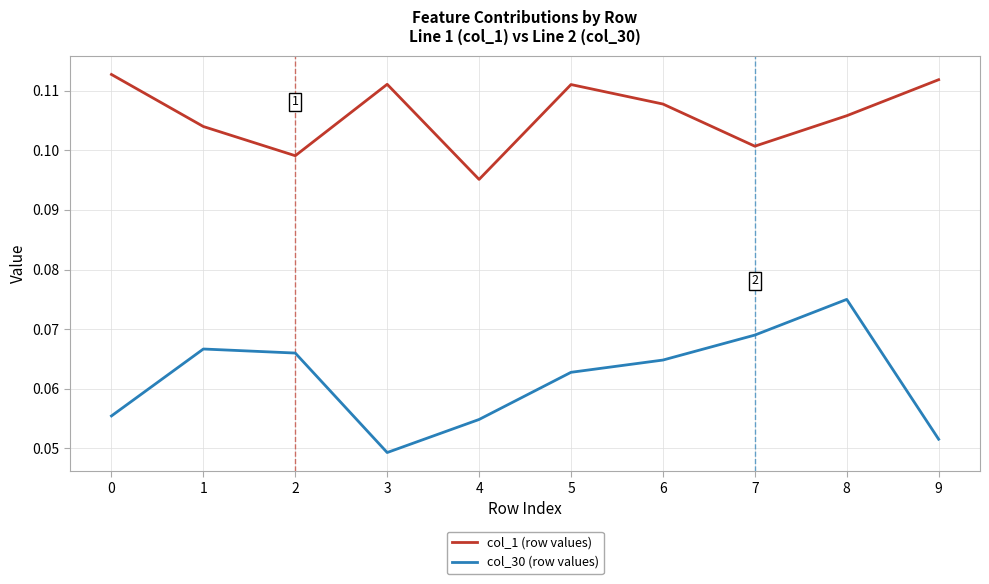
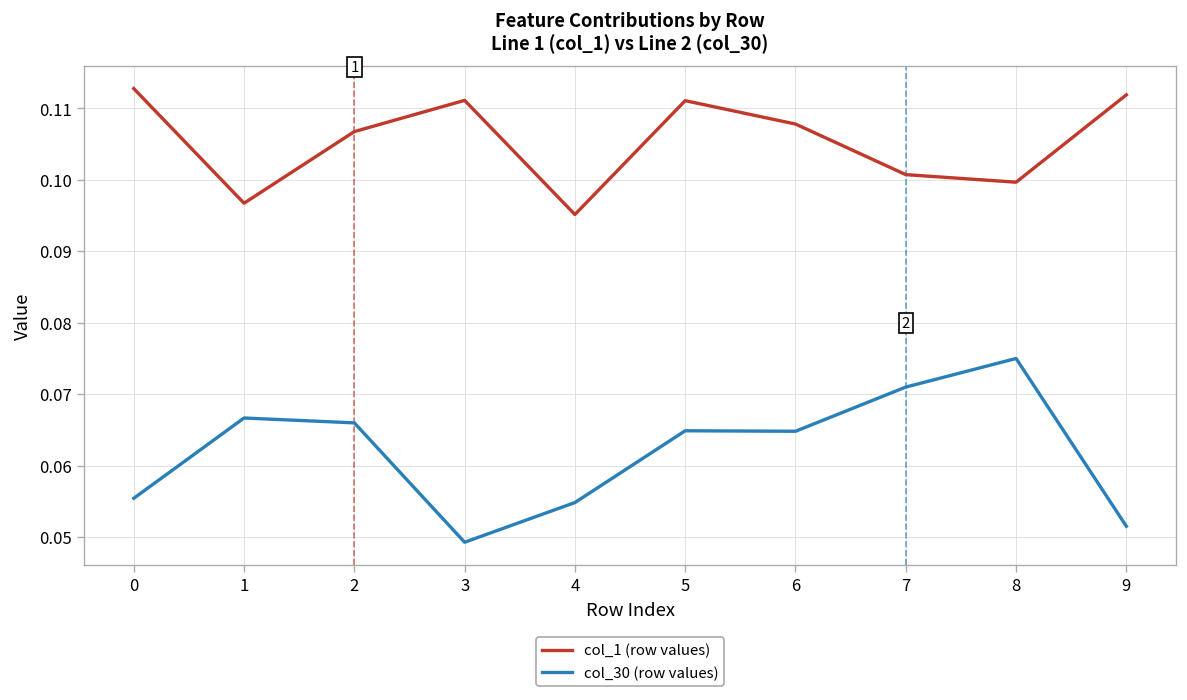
col_1 (row values), 1: 0.104 -> 0.097
col_1 (row values), 2: 0.099 -> 0.107
col_30 (row values), 5: 0.063 -> 0.065
col_30 (row values), 7: 0.069 -> 0.071
col_1 (row values), 8: 0.106 -> 0.100
